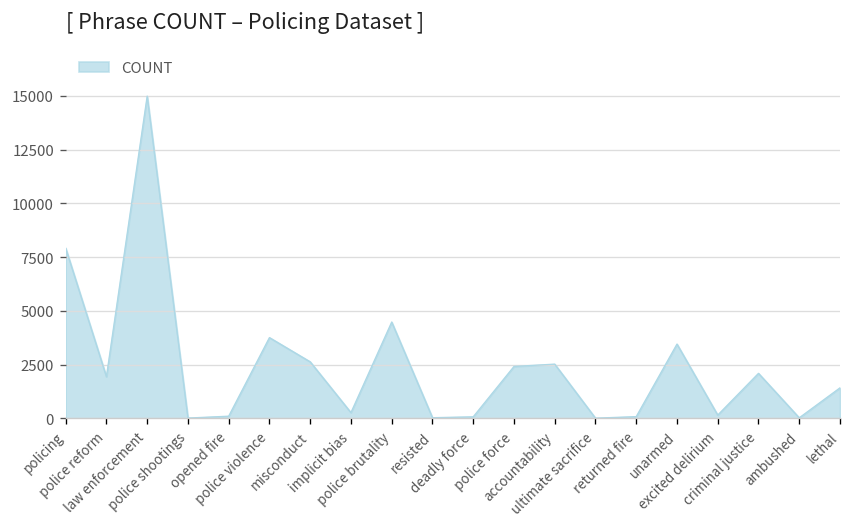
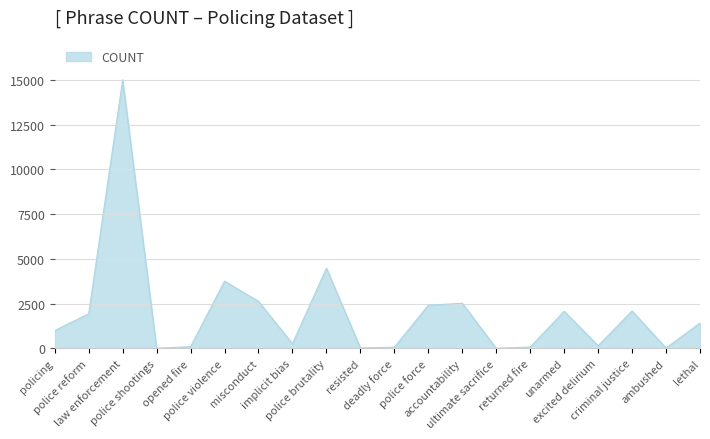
policing: 7900 -> 1000
unarmed: 3500 -> 2100
